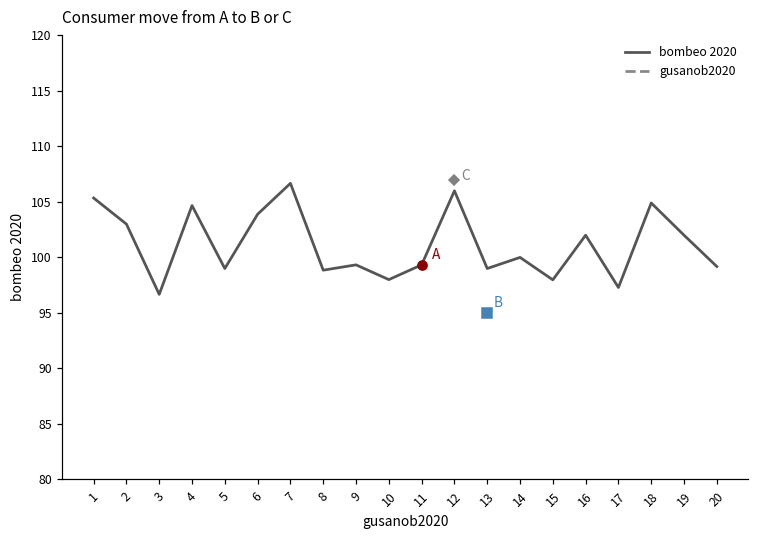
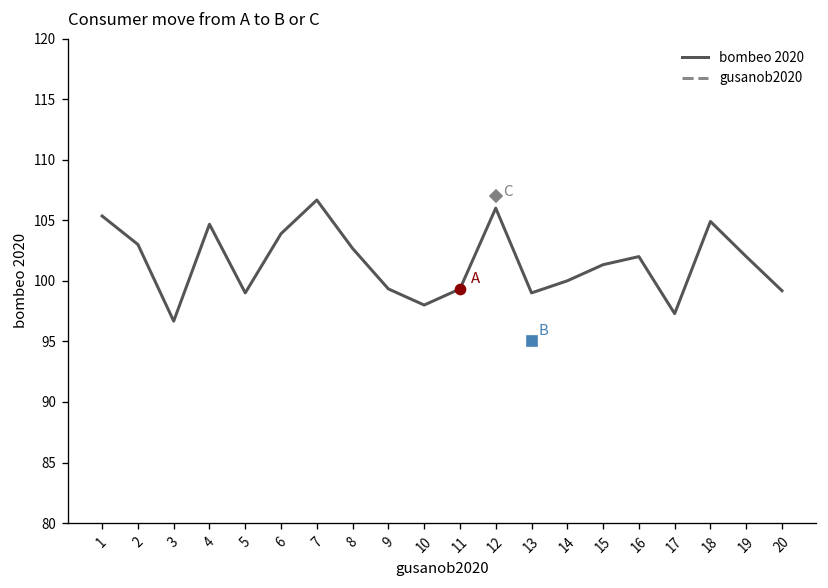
bombeo 2020, 8: 98.9 -> 102.7
bombeo 2020, 15: 98.0 -> 101.3
